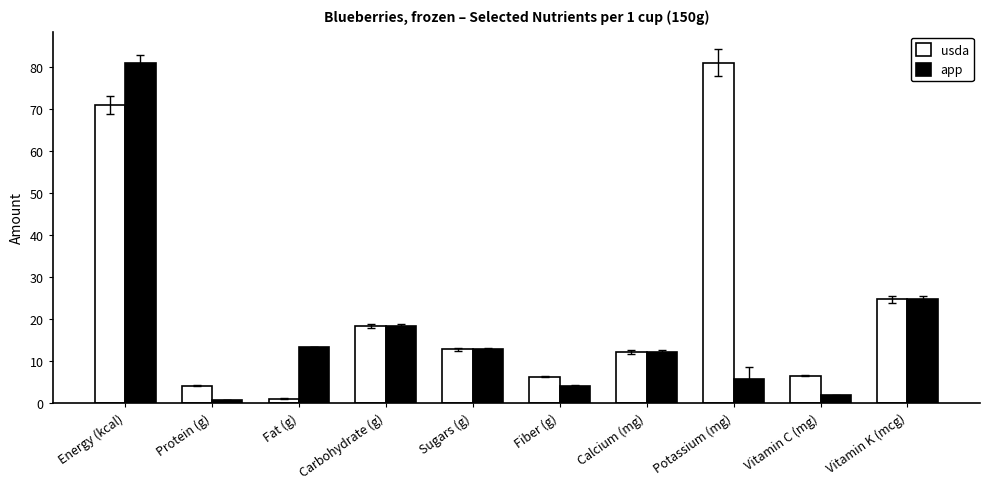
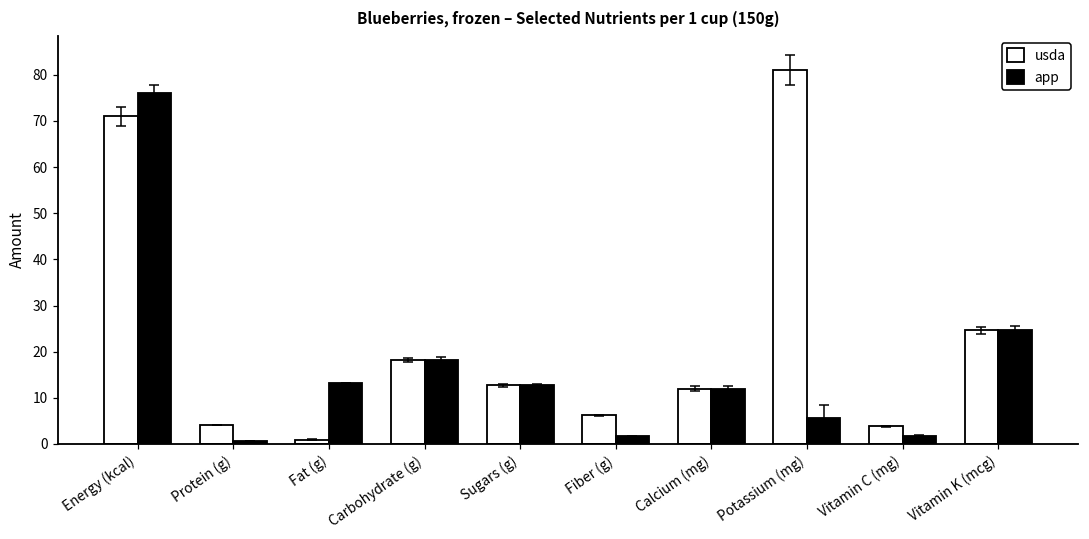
app, Energy (kcal): 81 -> 76
app, Fiber (g): 4 -> 2
usda, Vitamin C (mg): 6 -> 4
